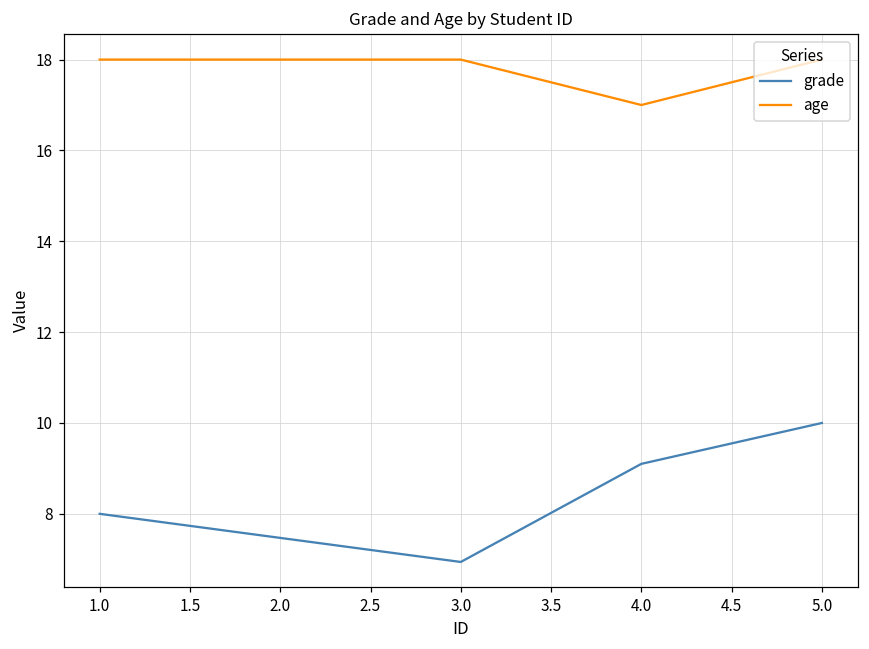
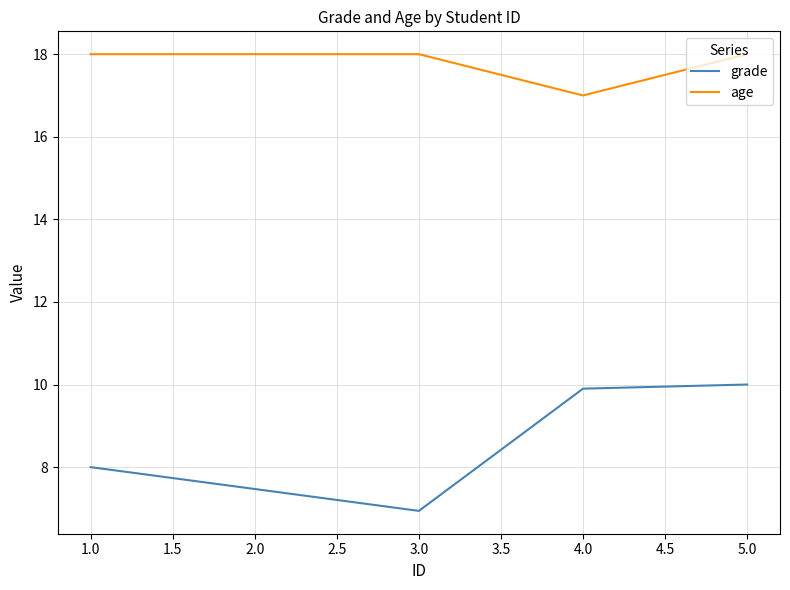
grade, 4.0: 9.1 -> 9.9
